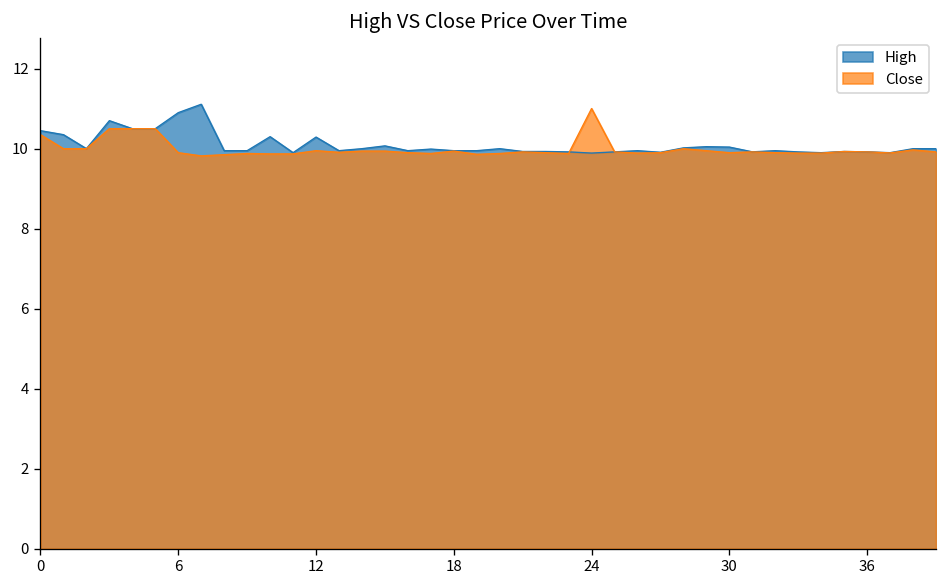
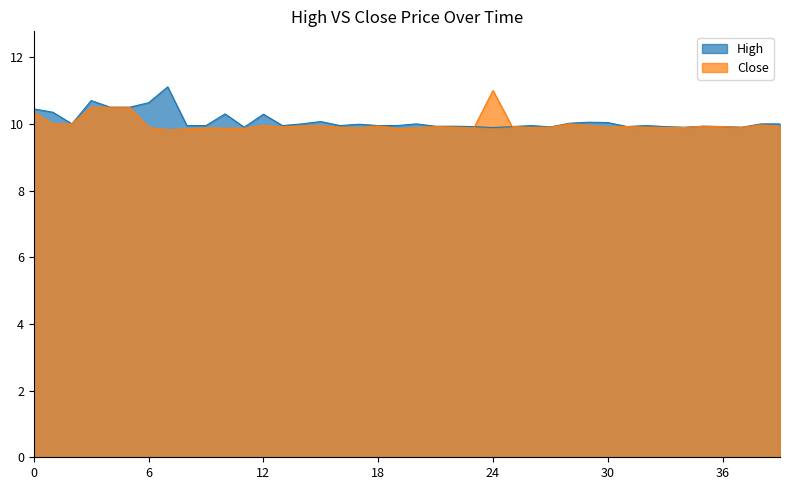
High, 6: 10.9 -> 10.6
